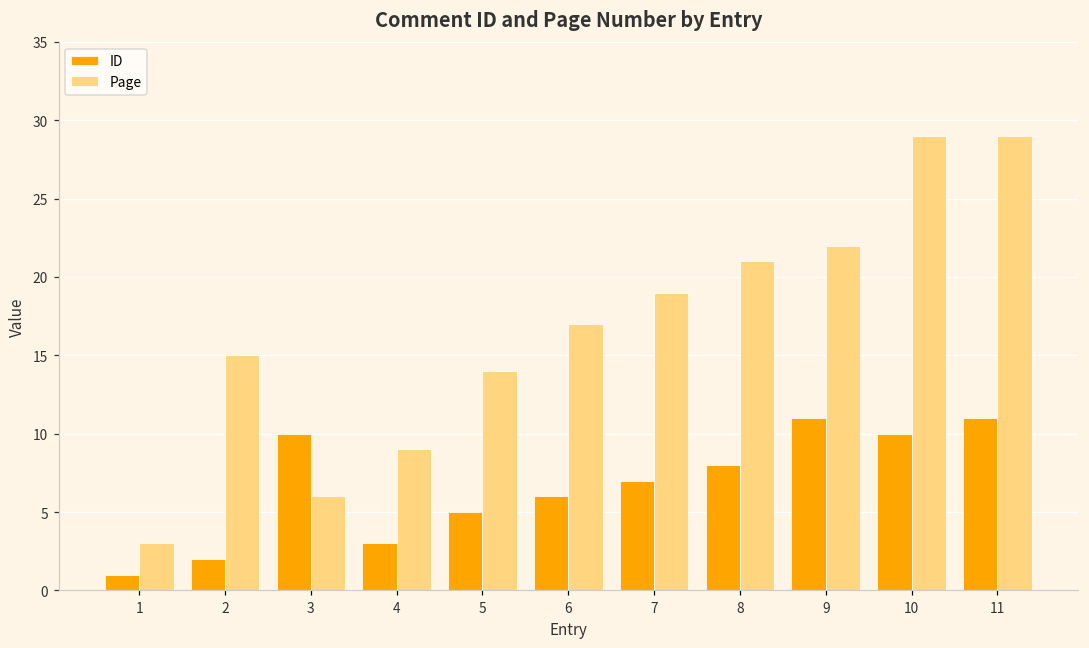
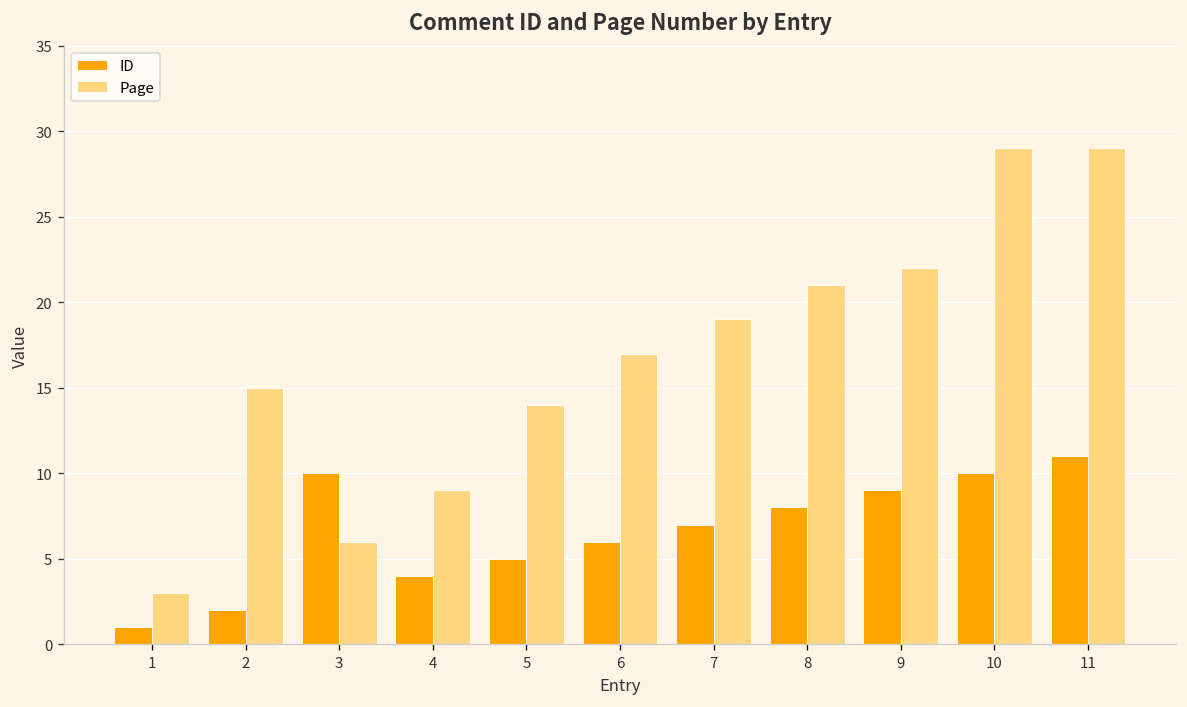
ID, 4: 3 -> 4
ID, 9: 11 -> 9
